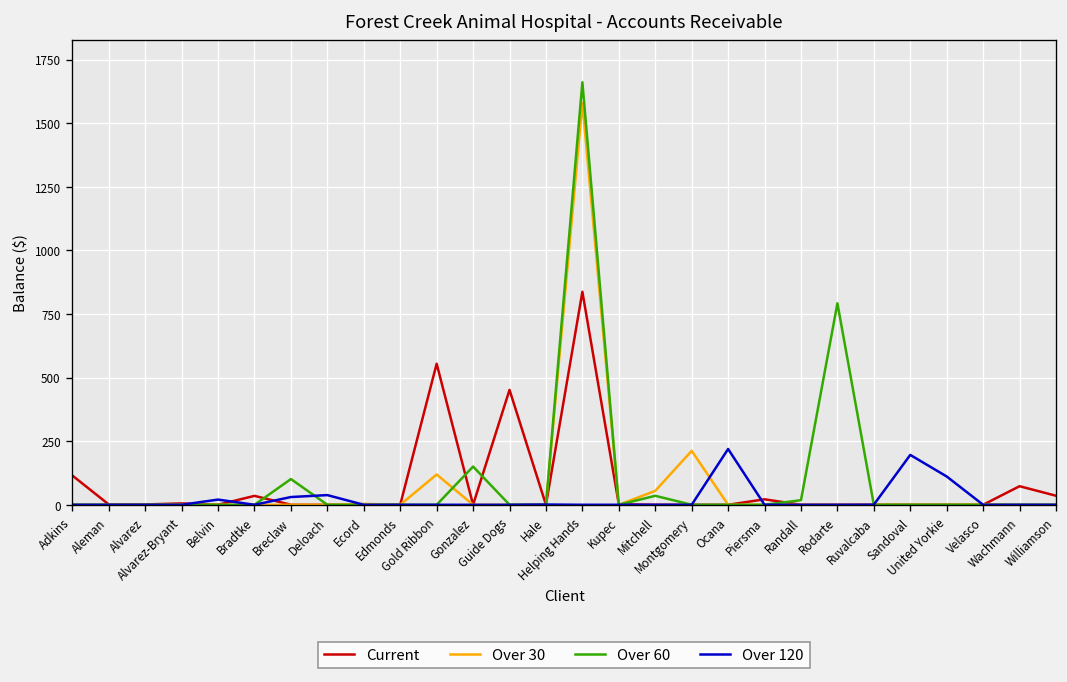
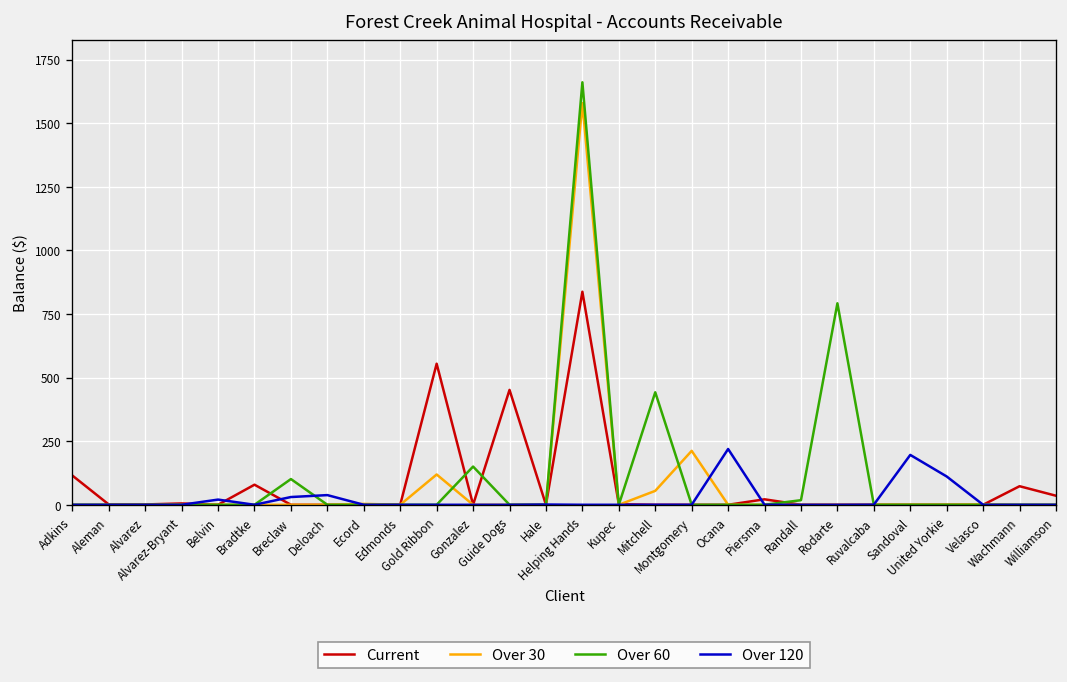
Current, Bradtke: 40 -> 80
Over 60, Mitchell: 40 -> 440
